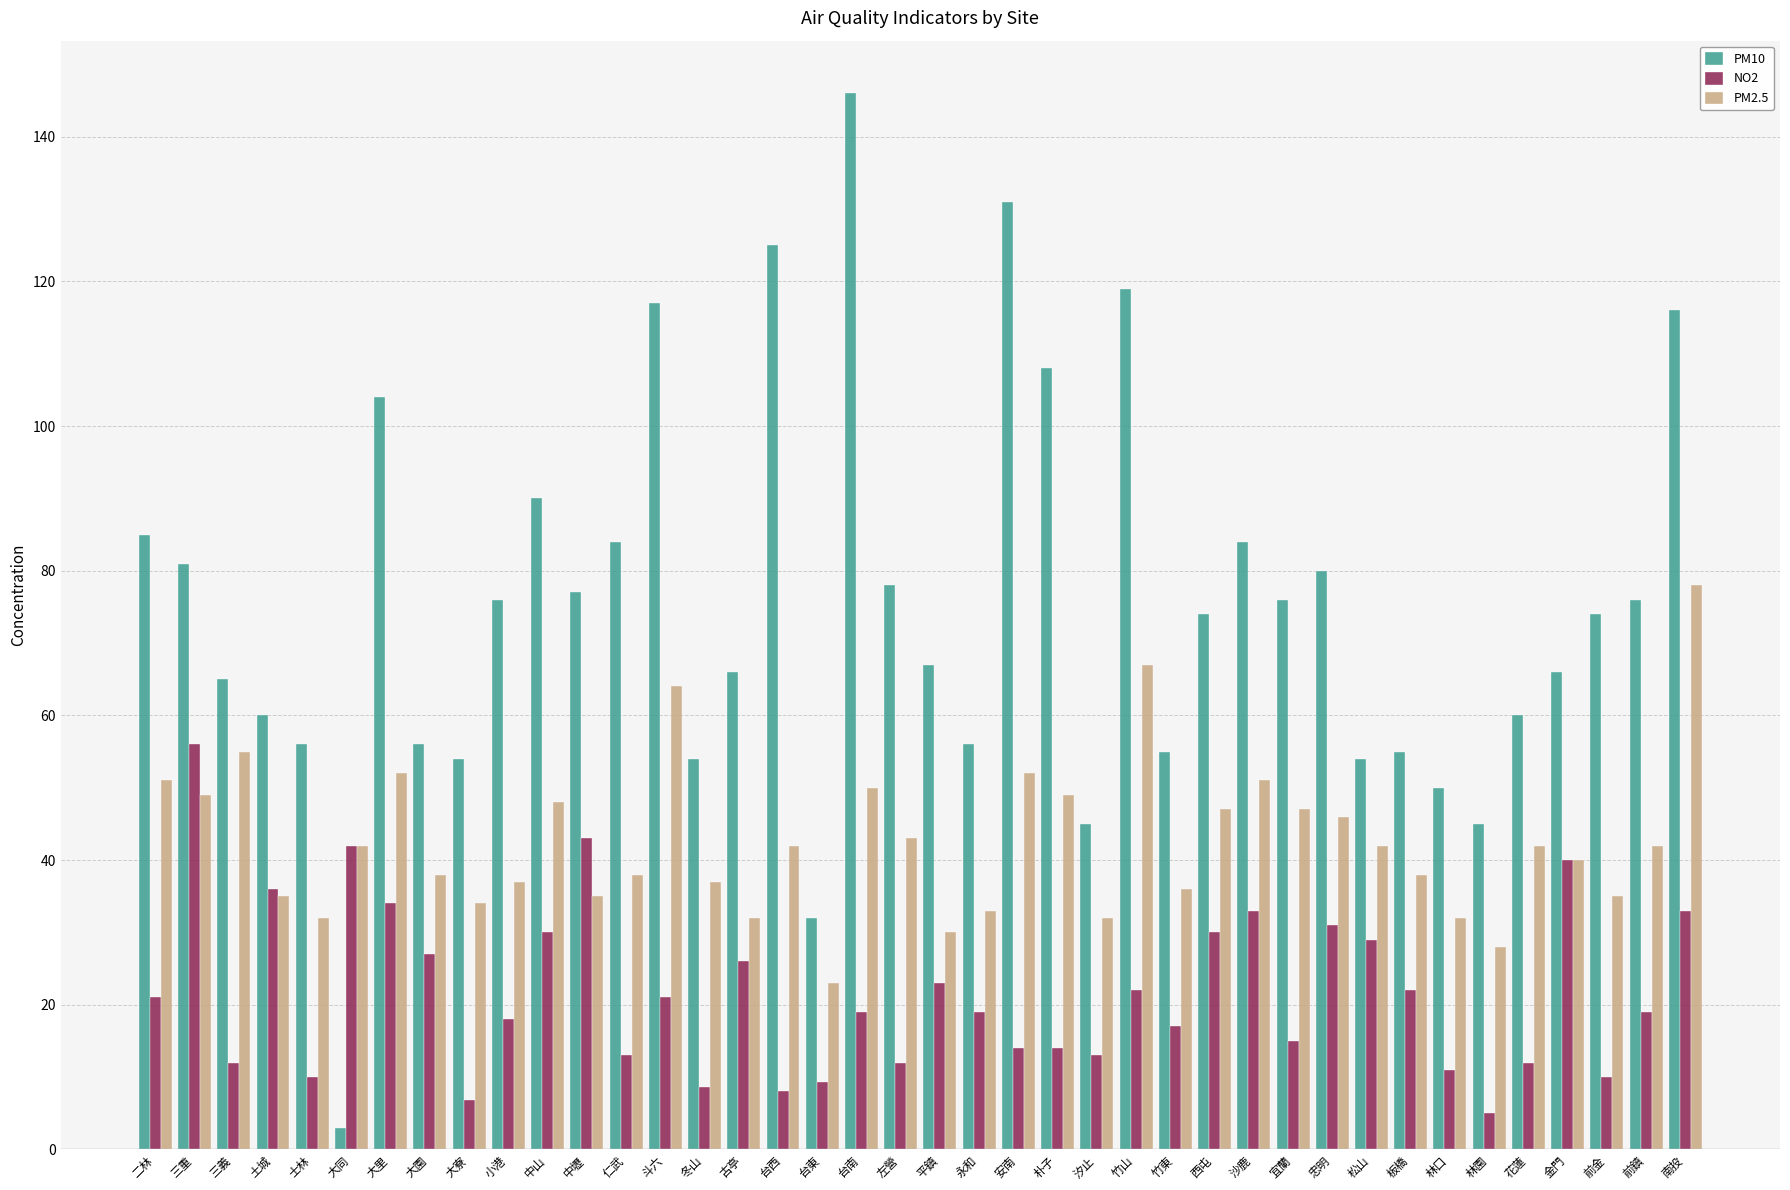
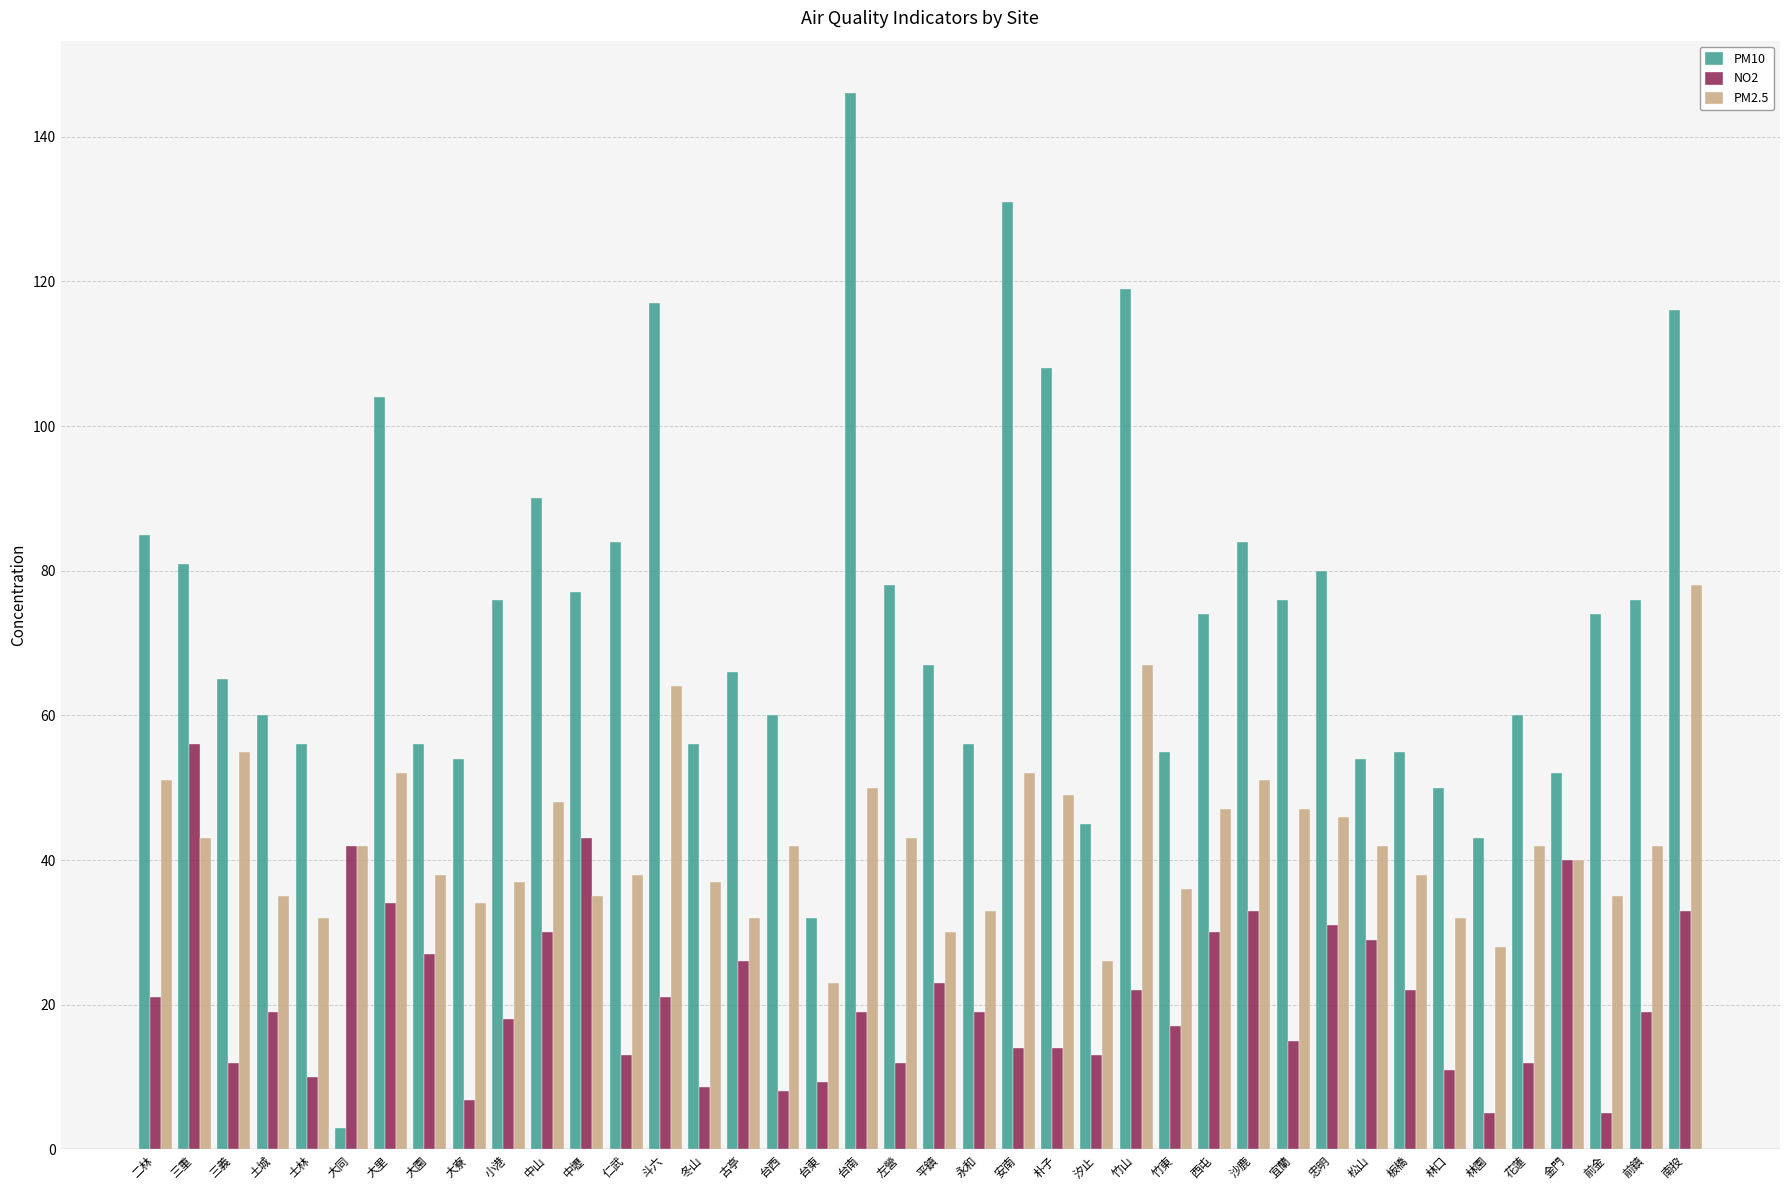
PM2.5, 三重: 49 -> 43
NO2, 土城: 36 -> 19
PM10, 冬山: 54 -> 56
PM10, 台西: 125 -> 60
PM2.5, 汐止: 32 -> 26
PM10, 林園: 45 -> 43
PM10, 金門: 66 -> 52
NO2, 前金: 10 -> 5
